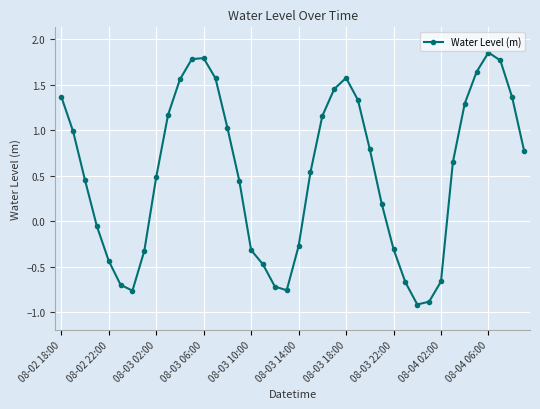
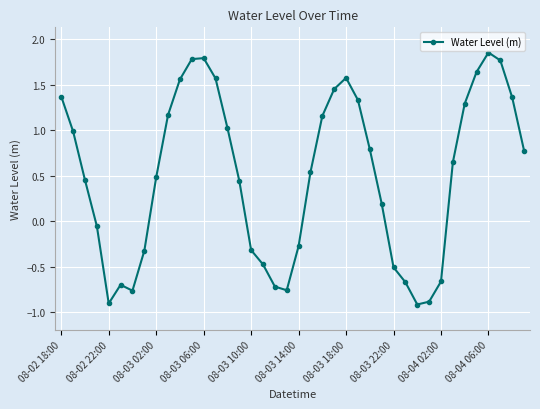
08-02 22:00: -0.4 -> -0.9
08-03 22:00: -0.3 -> -0.5
